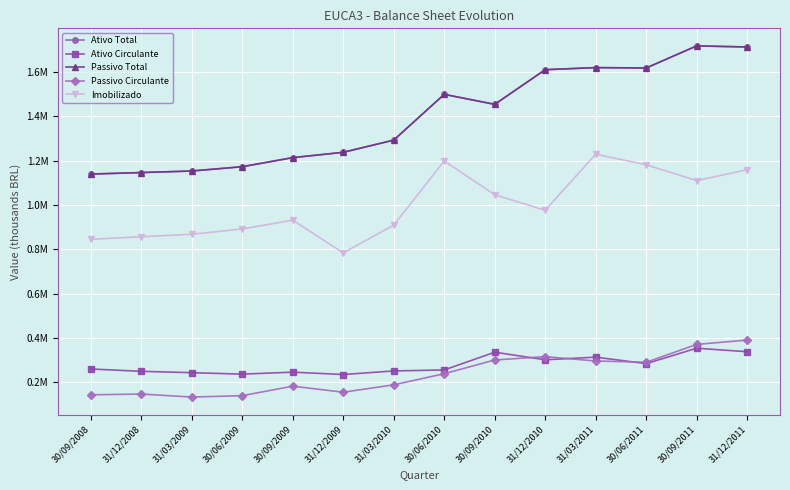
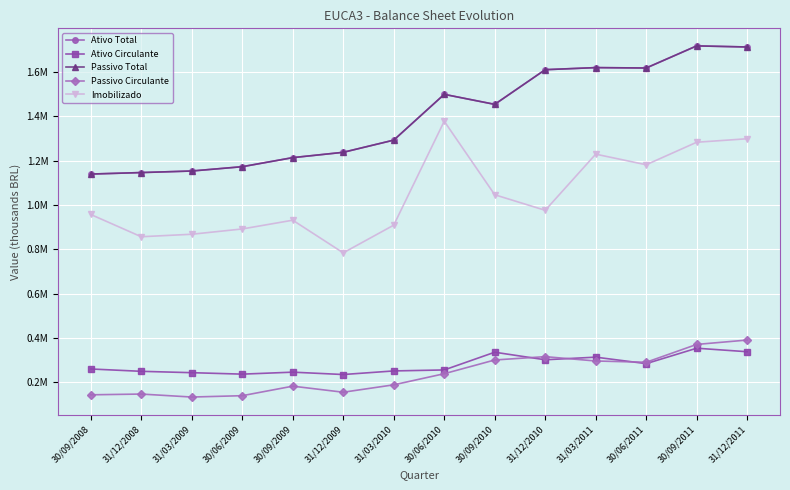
Imobilizado, 30/09/2008: 850000 -> 960000
Imobilizado, 30/06/2010: 1200000 -> 1380000
Imobilizado, 30/09/2011: 1110000 -> 1280000
Imobilizado, 31/12/2011: 1160000 -> 1300000
